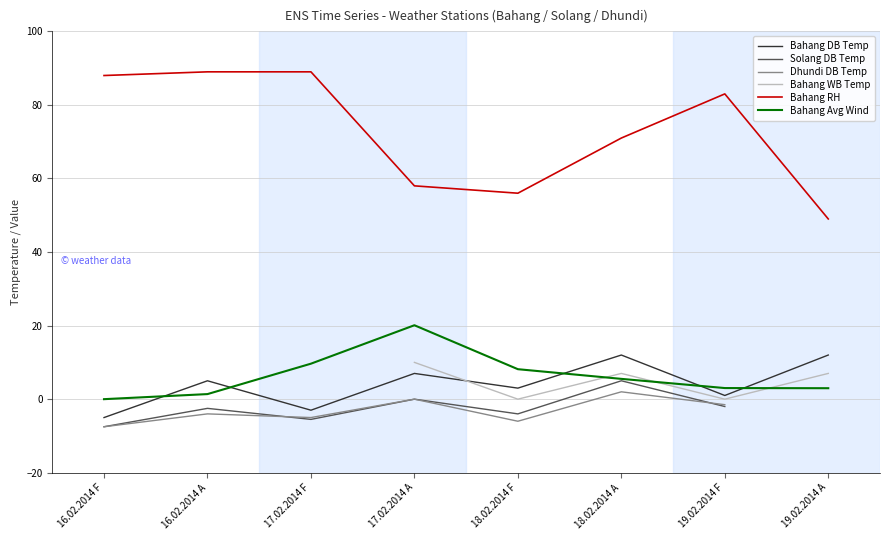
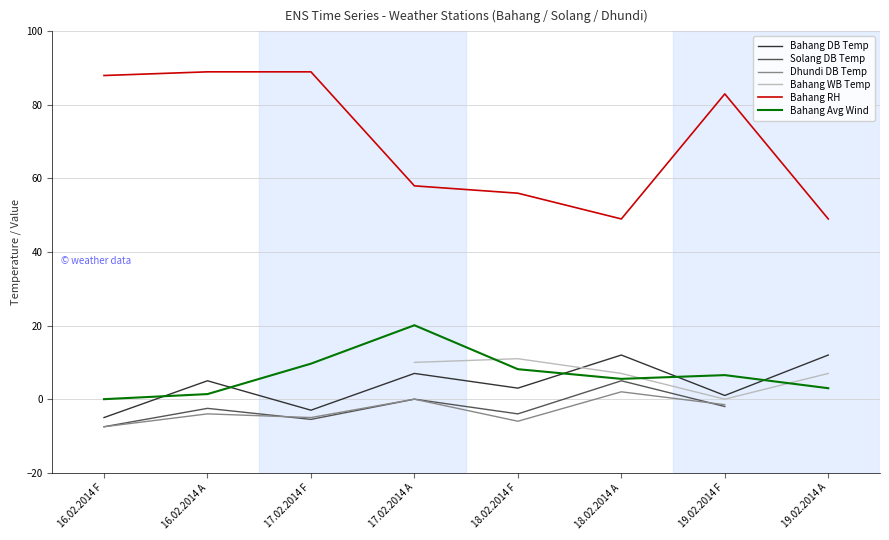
Bahang WB Temp, 18.02.2014 F: 0 -> 11
Bahang RH, 18.02.2014 A: 71 -> 49
Bahang Avg Wind, 19.02.2014 F: 3 -> 7
